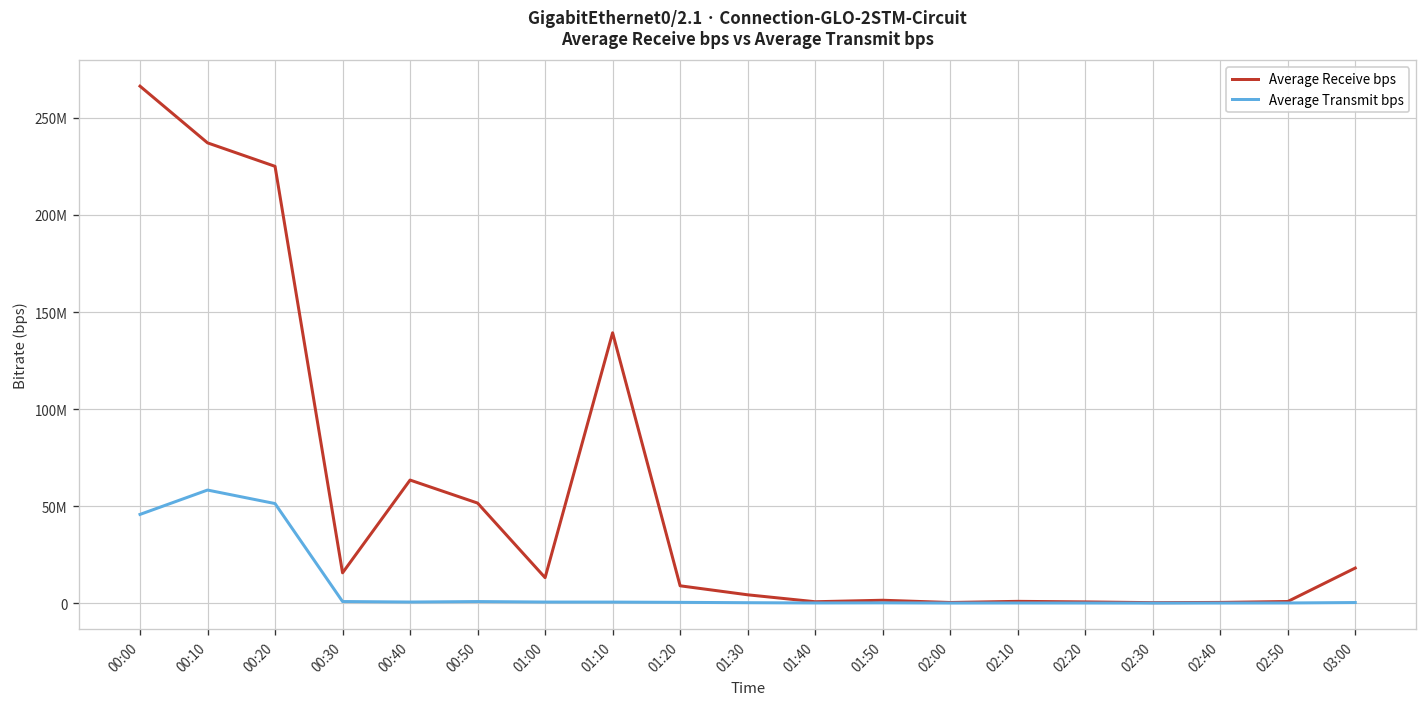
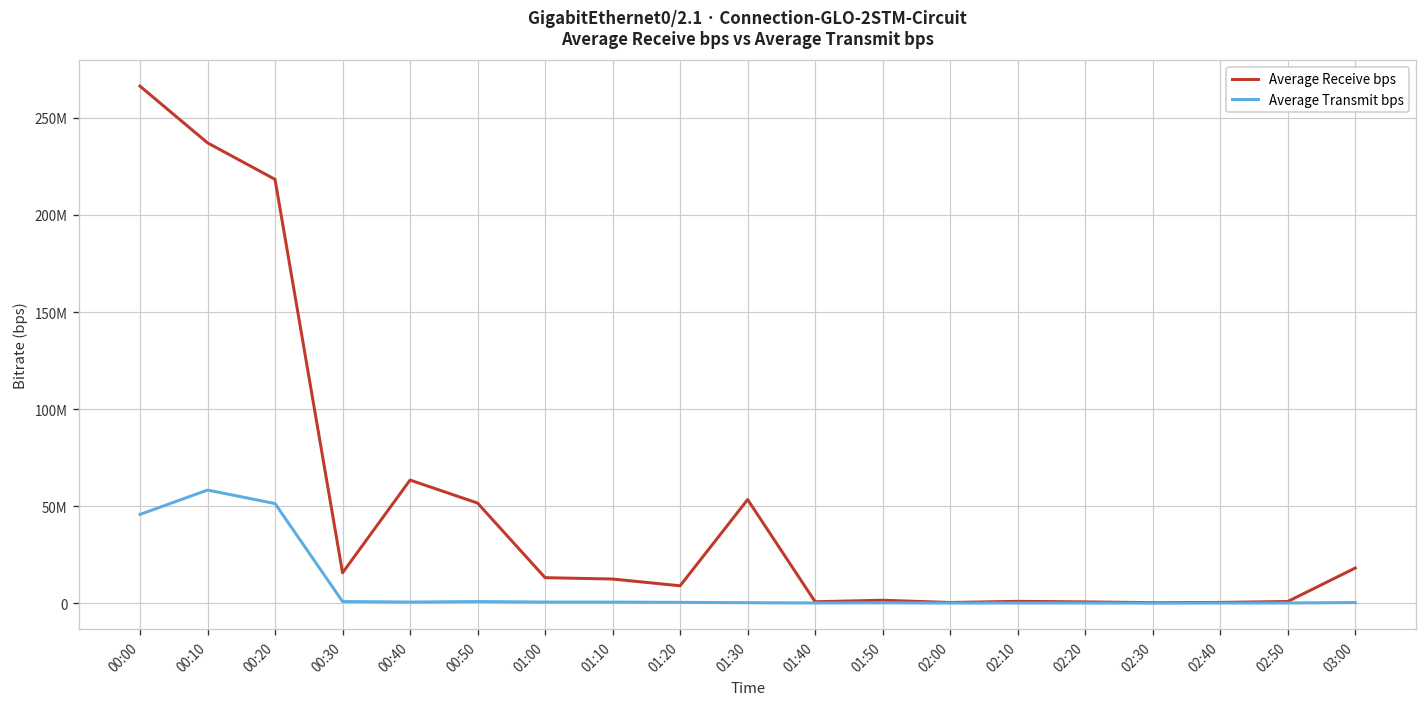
Average Receive bps, 00:20: 225000000 -> 218000000
Average Receive bps, 01:10: 139000000 -> 12000000
Average Receive bps, 01:30: 4000000 -> 53000000
